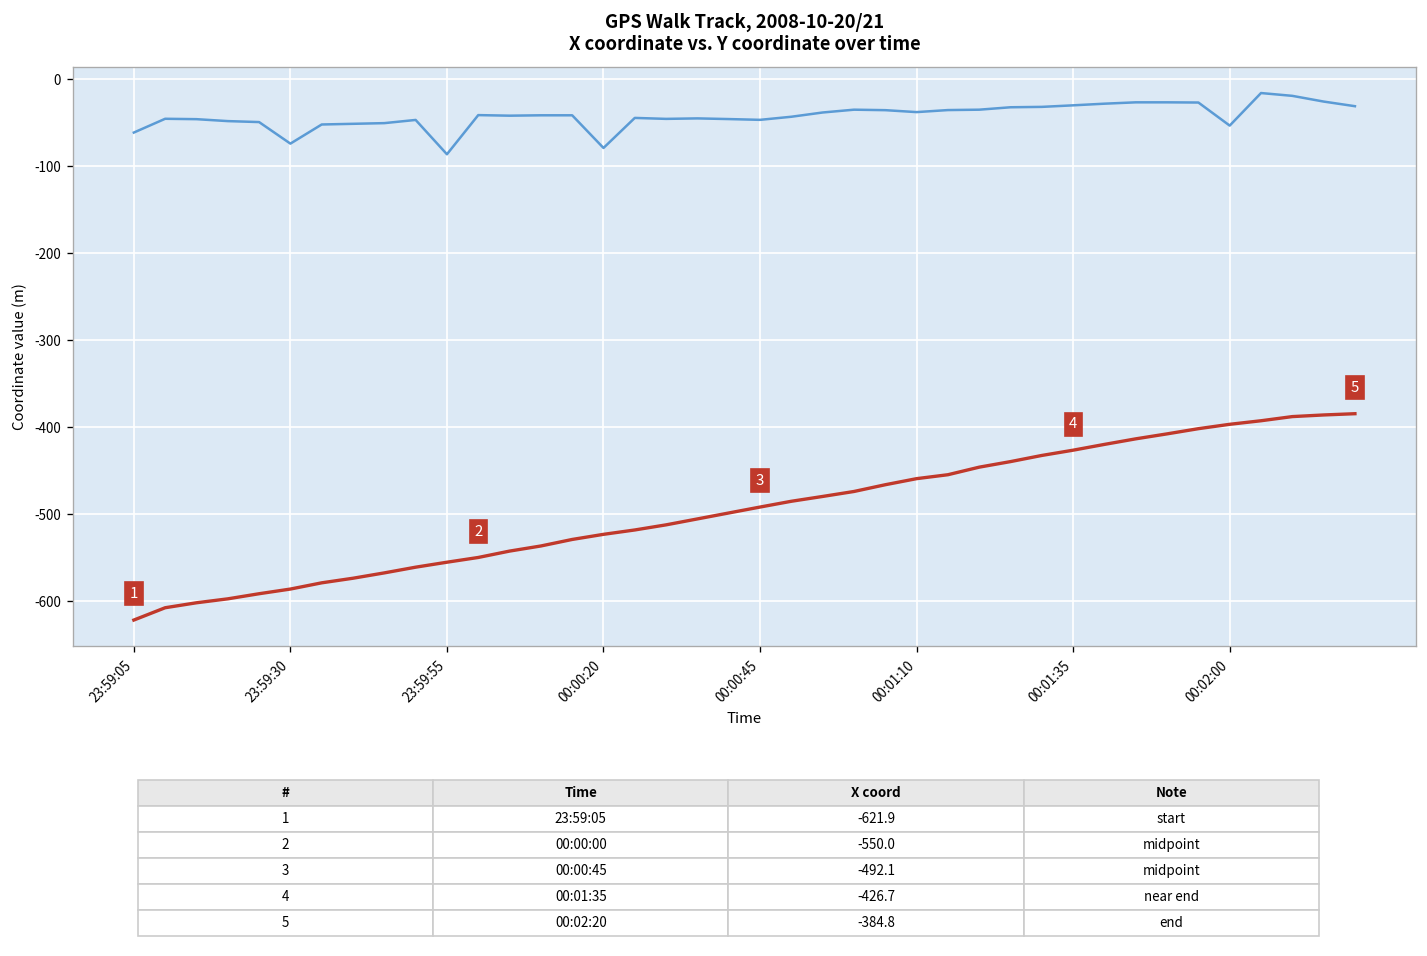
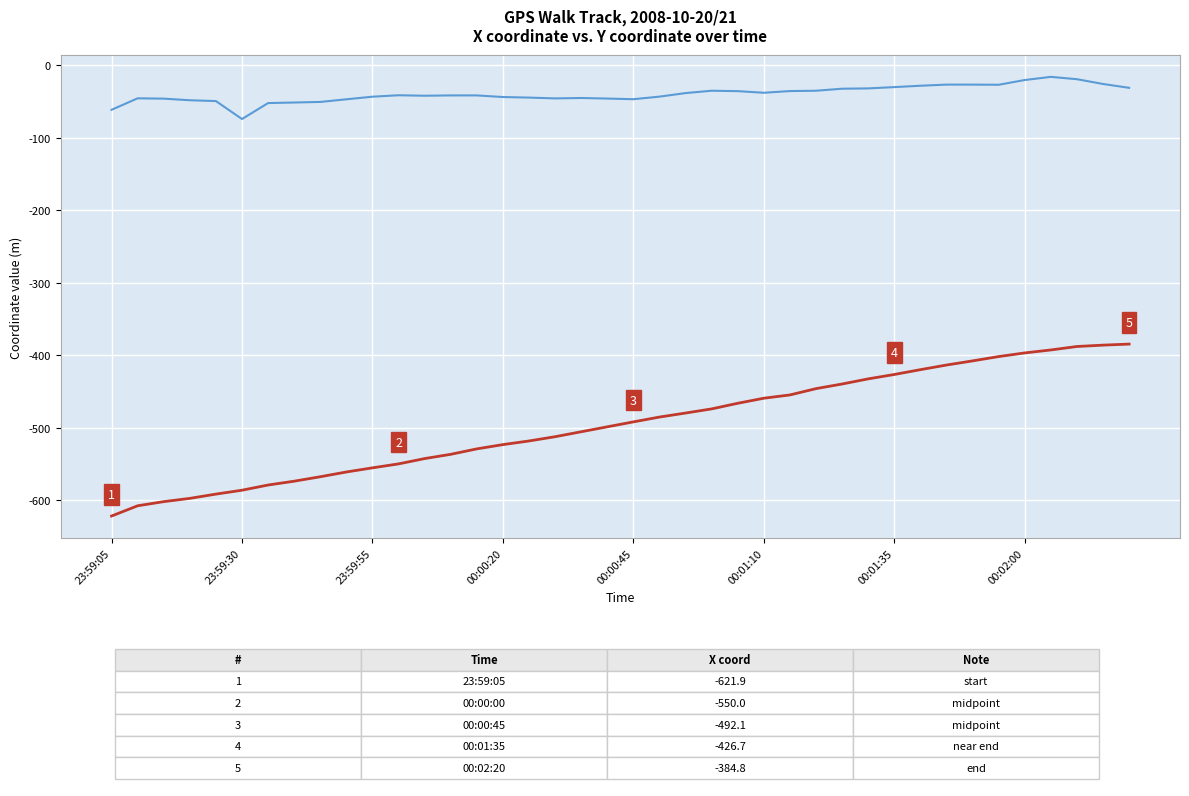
y coordinate, 23:59:55: -90 -> -40
y coordinate, 00:00:20: -80 -> -40
y coordinate, 00:02:00: -50 -> -20
